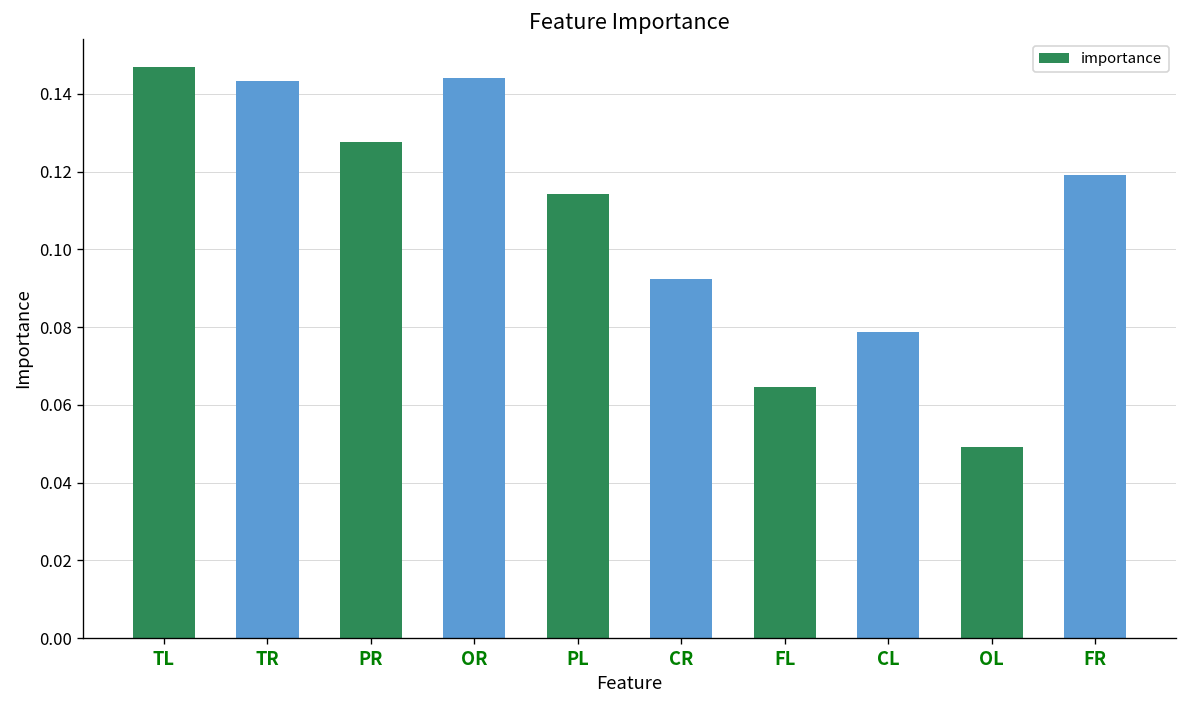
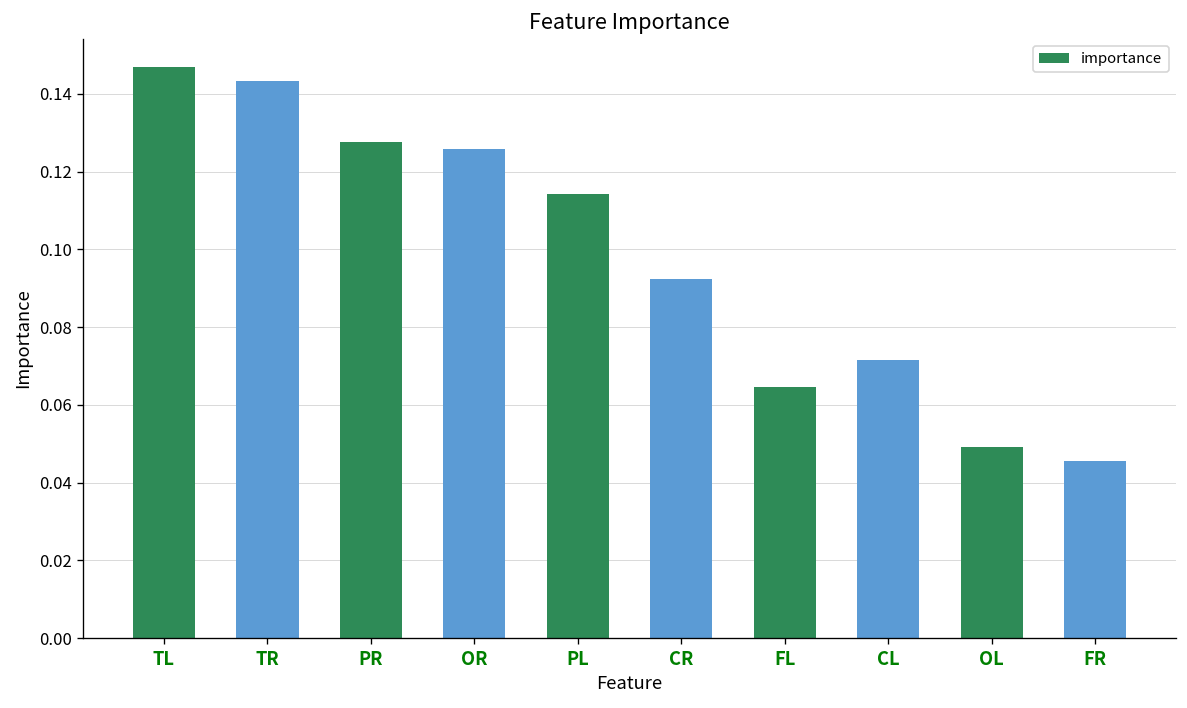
OR: 0.144 -> 0.126
CL: 0.079 -> 0.072
FR: 0.119 -> 0.045
